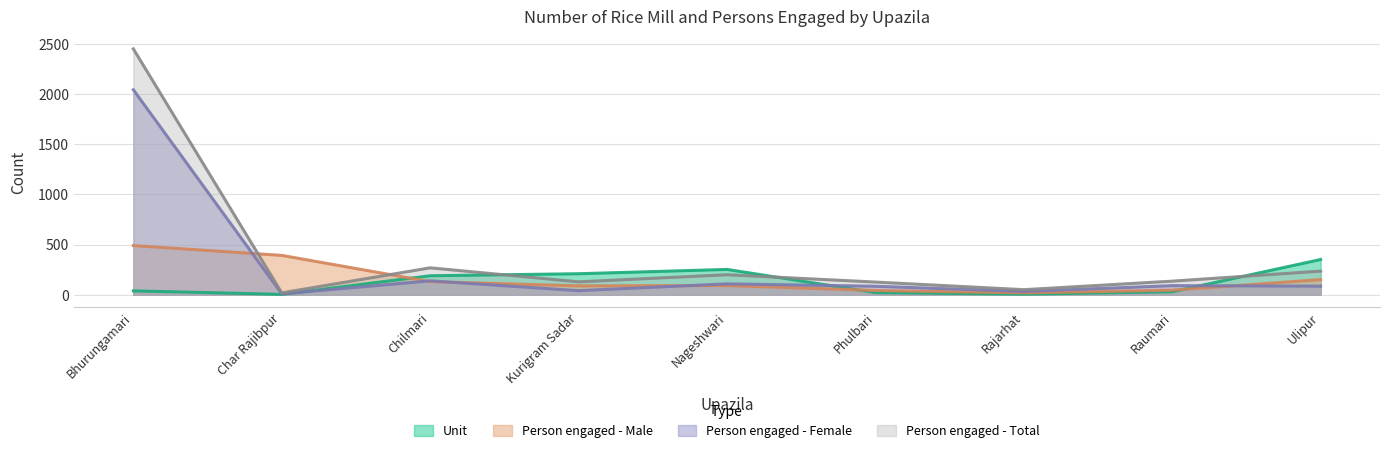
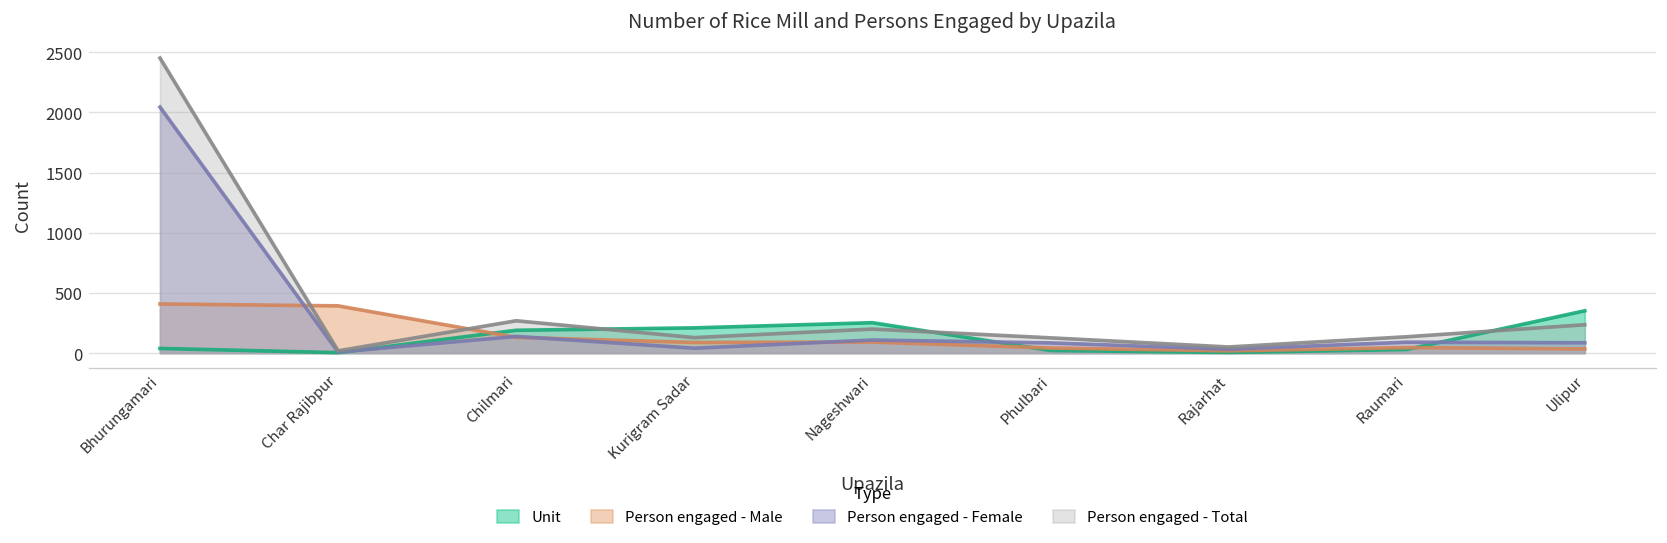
Person engaged - Male, Bhurungamari: 490 -> 410
Person engaged - Male, Ulipur: 150 -> 30
